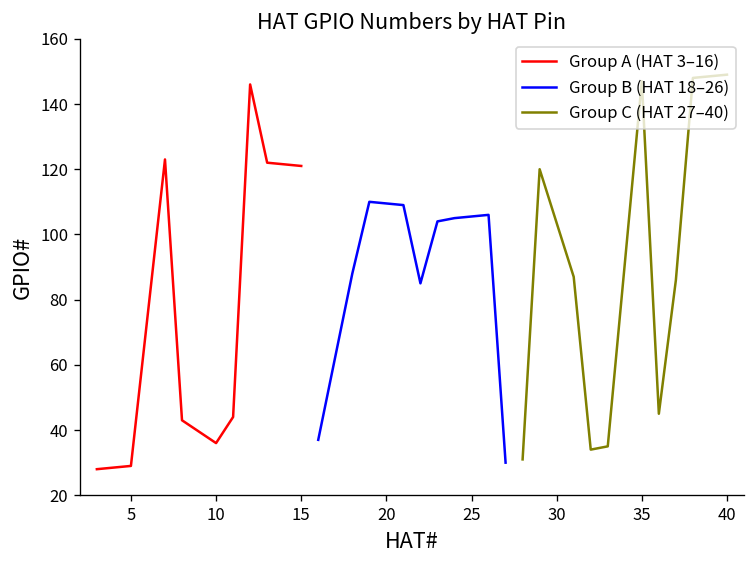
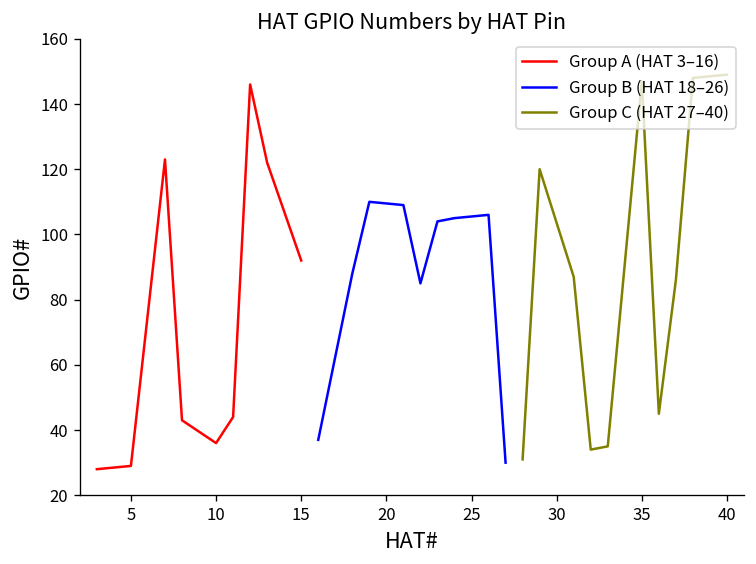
Group A (HAT 3–16), 15: 121 -> 92
